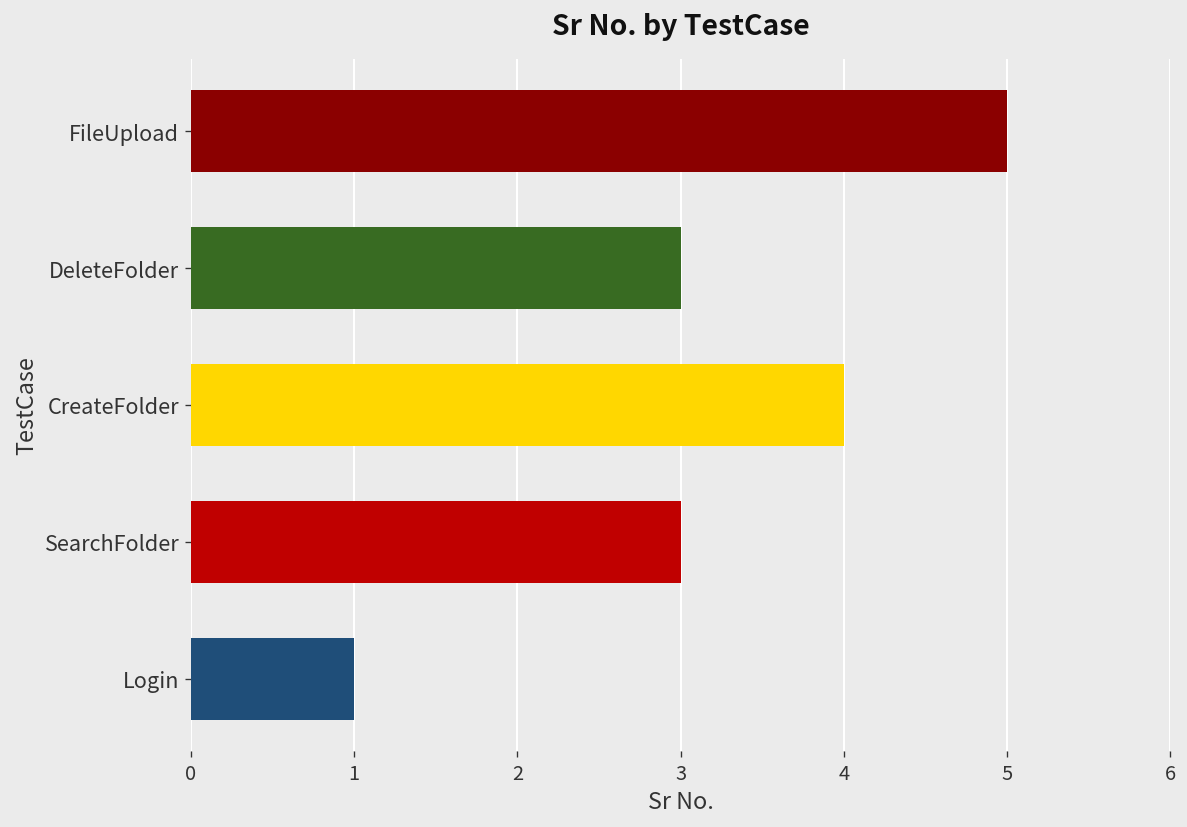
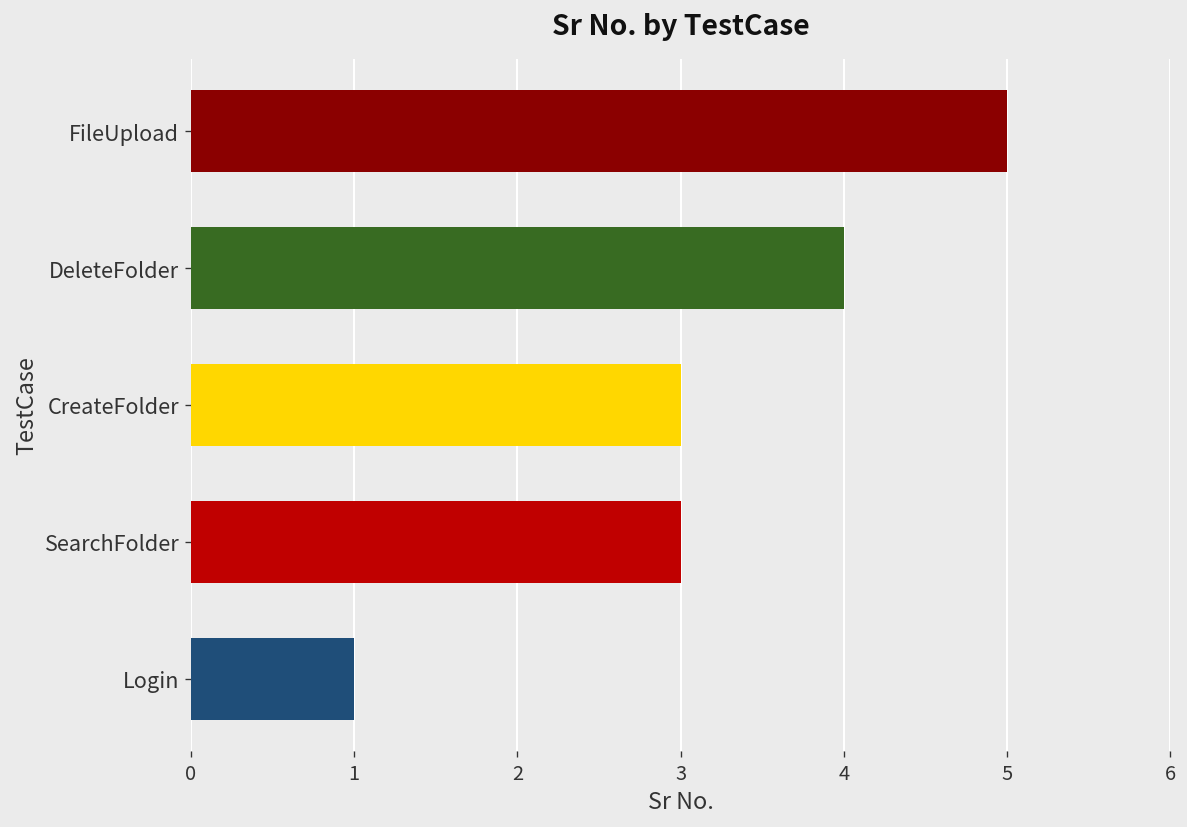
DeleteFolder: 3 -> 4
CreateFolder: 4 -> 3
